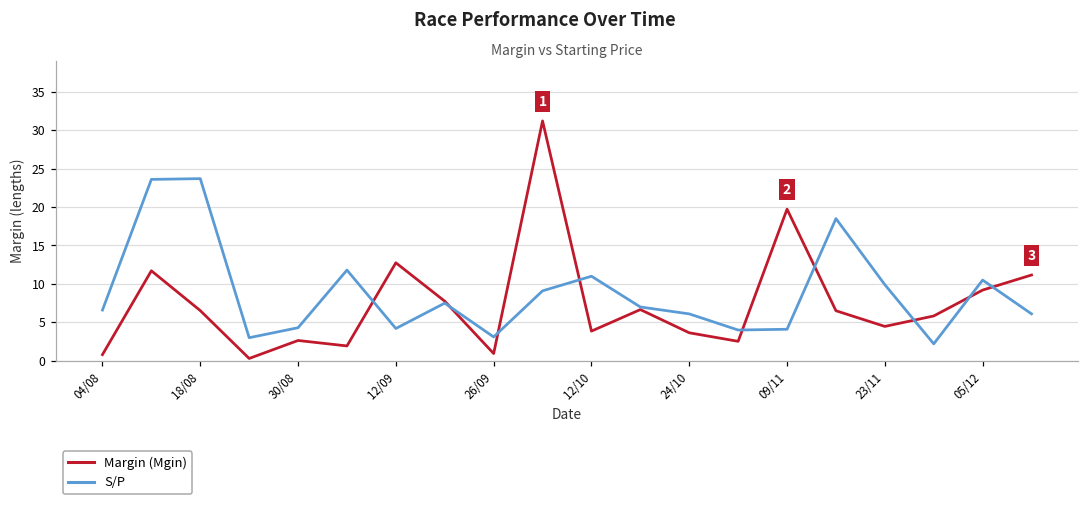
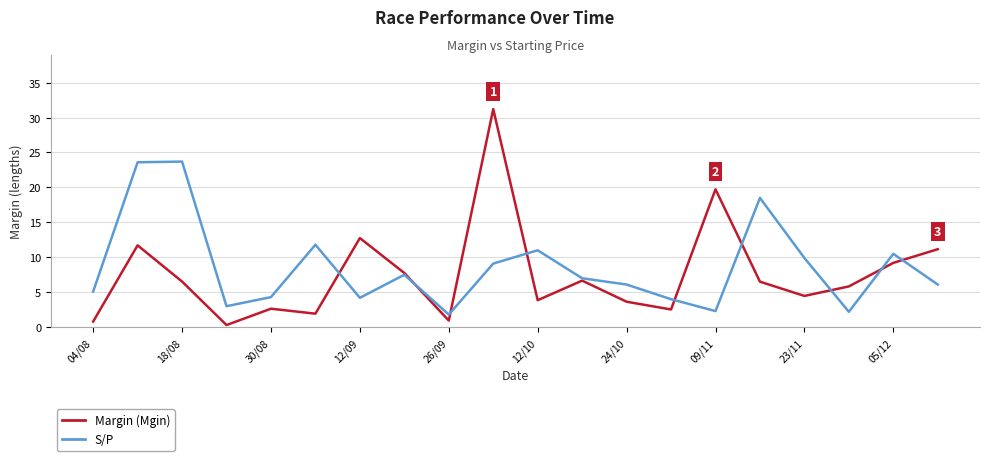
S/P, 04/08: 7 -> 5
S/P, 26/09: 3 -> 2
S/P, 09/11: 4 -> 2
